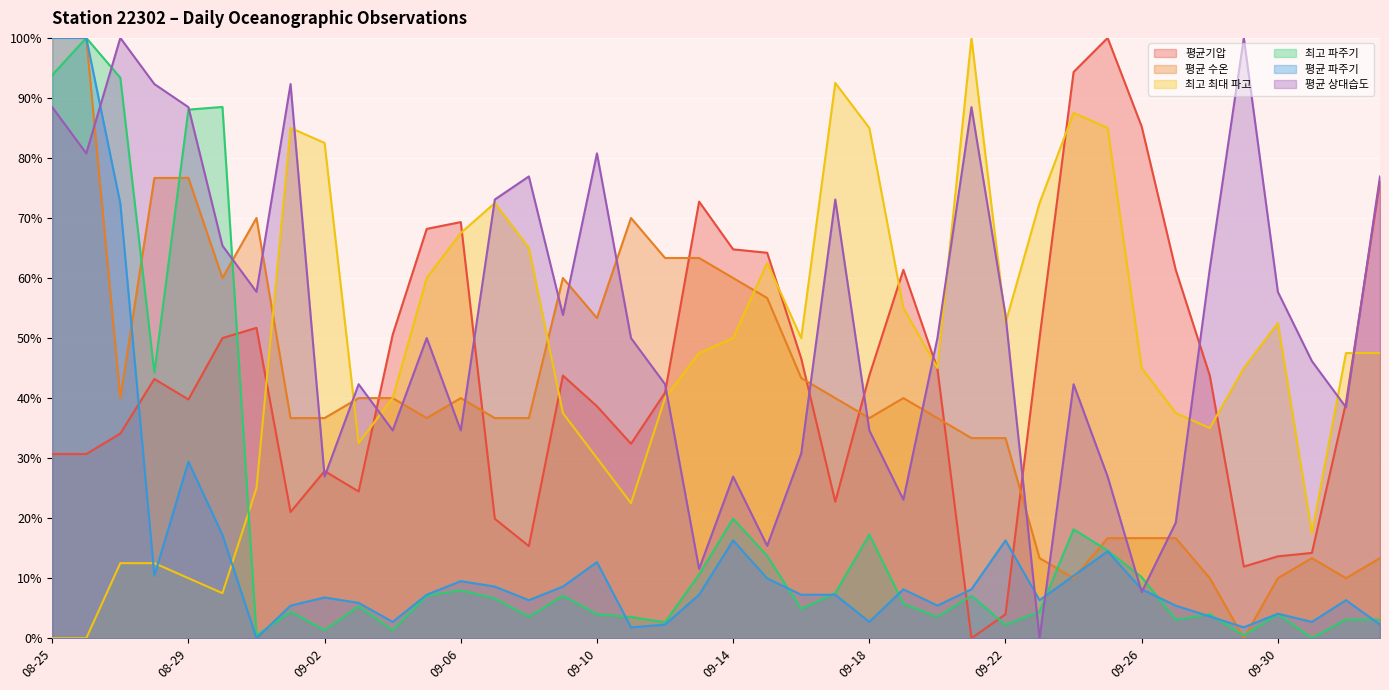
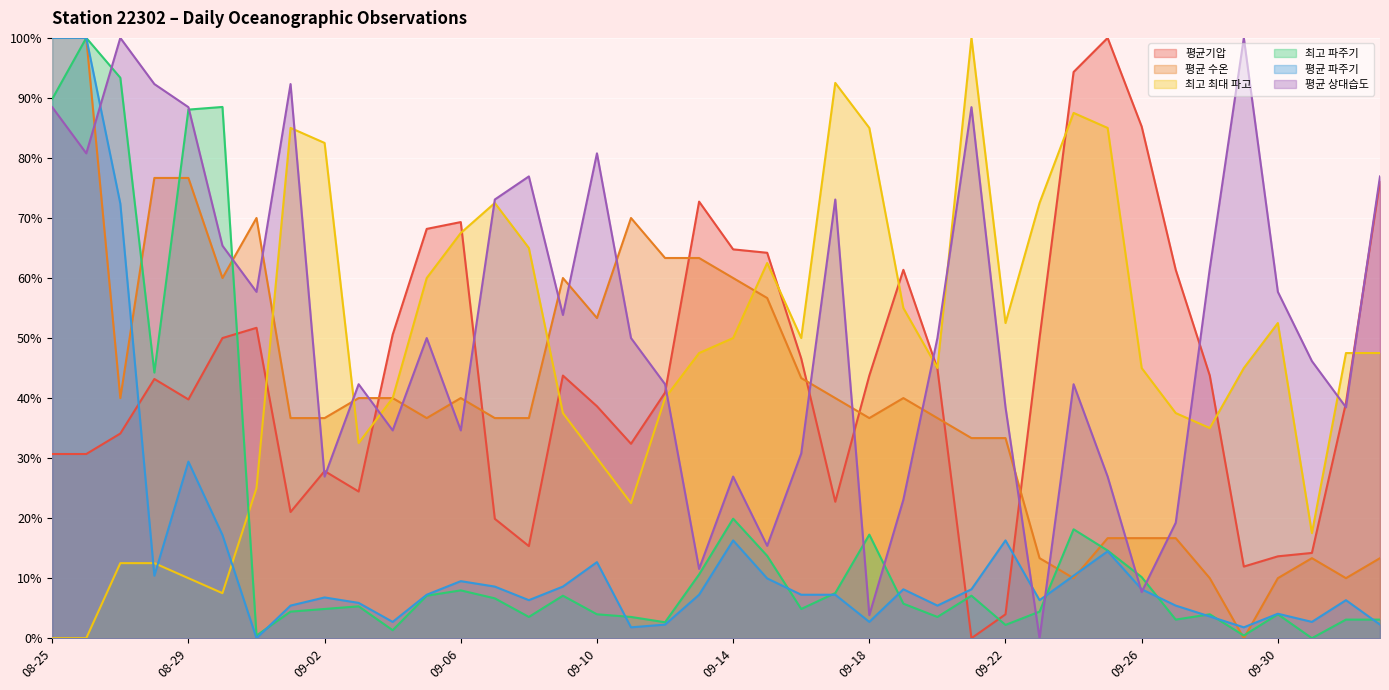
최고 파주기, 08-25: 94% -> 90%
최고 파주기, 09-02: 1% -> 5%
평균 상대습도, 09-18: 35% -> 4%
평균 상대습도, 09-22: 54% -> 38%
